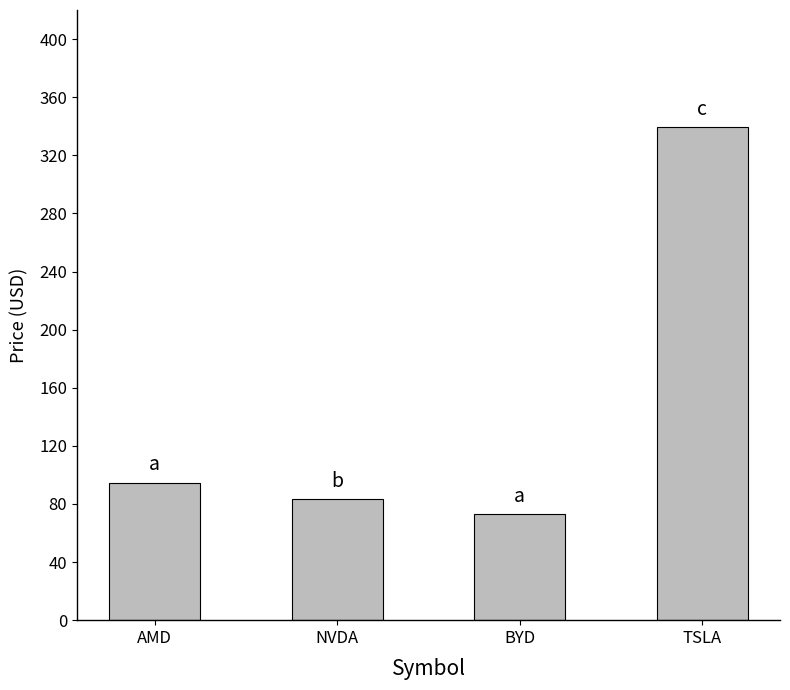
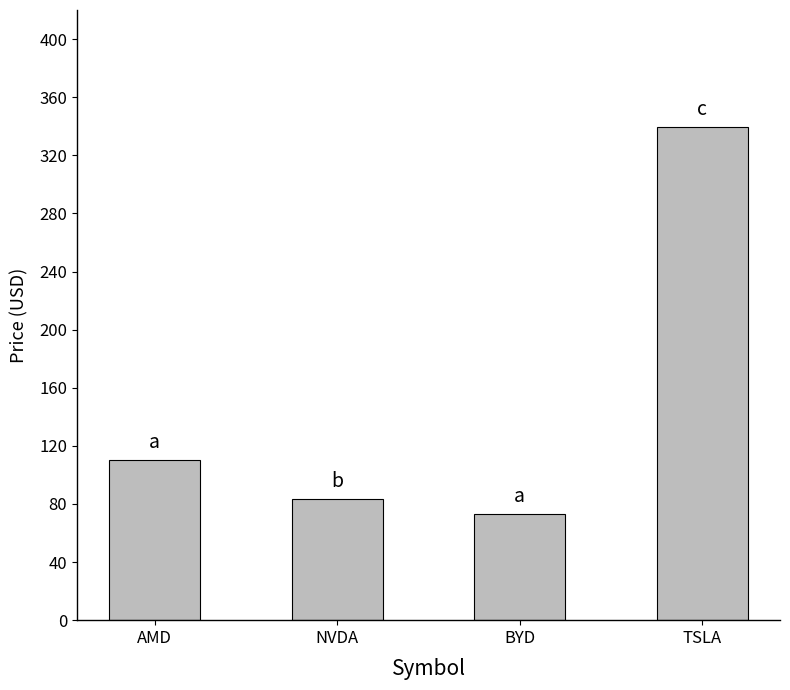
AMD: 95 -> 110
